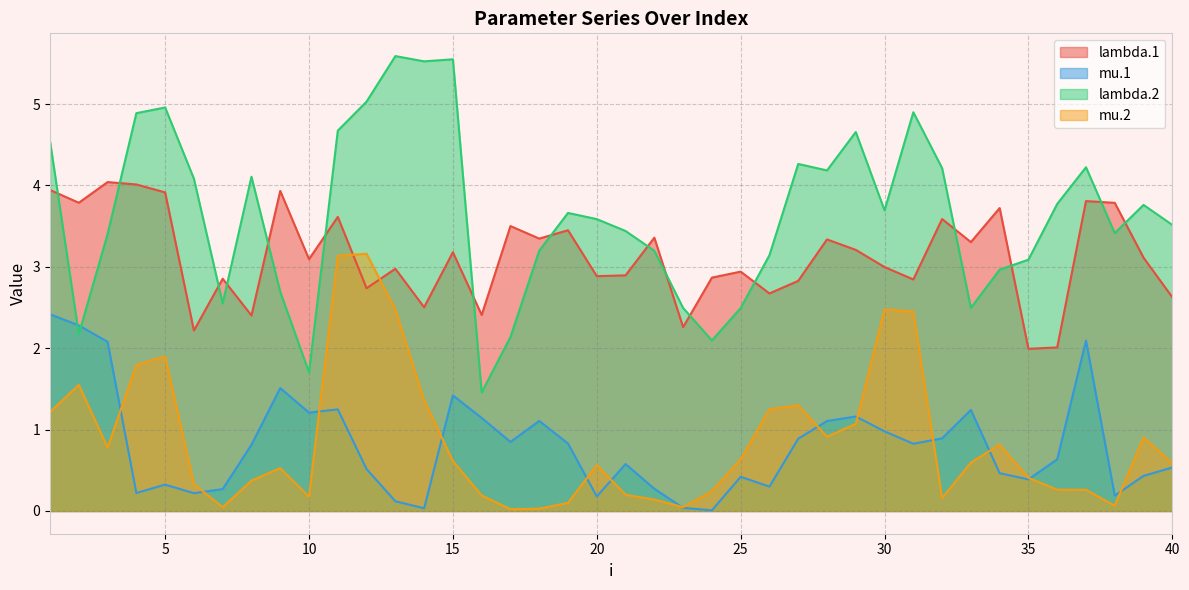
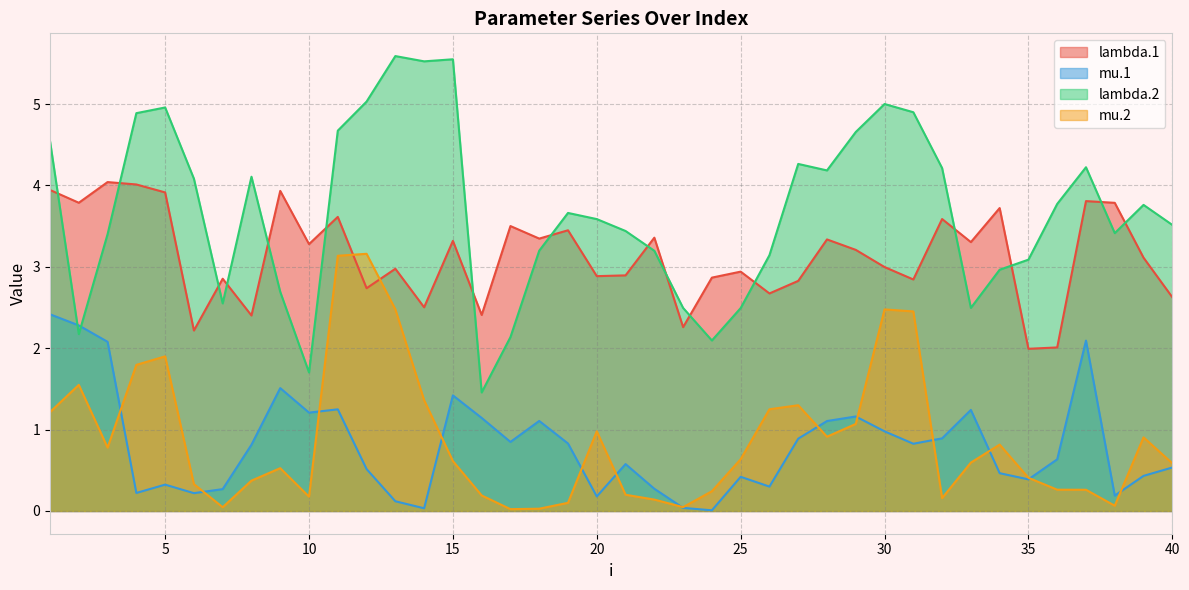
lambda.1, 10: 3.1 -> 3.3
lambda.1, 15: 3.2 -> 3.3
mu.2, 20: 0.6 -> 1.0
lambda.2, 30: 3.7 -> 5.0
